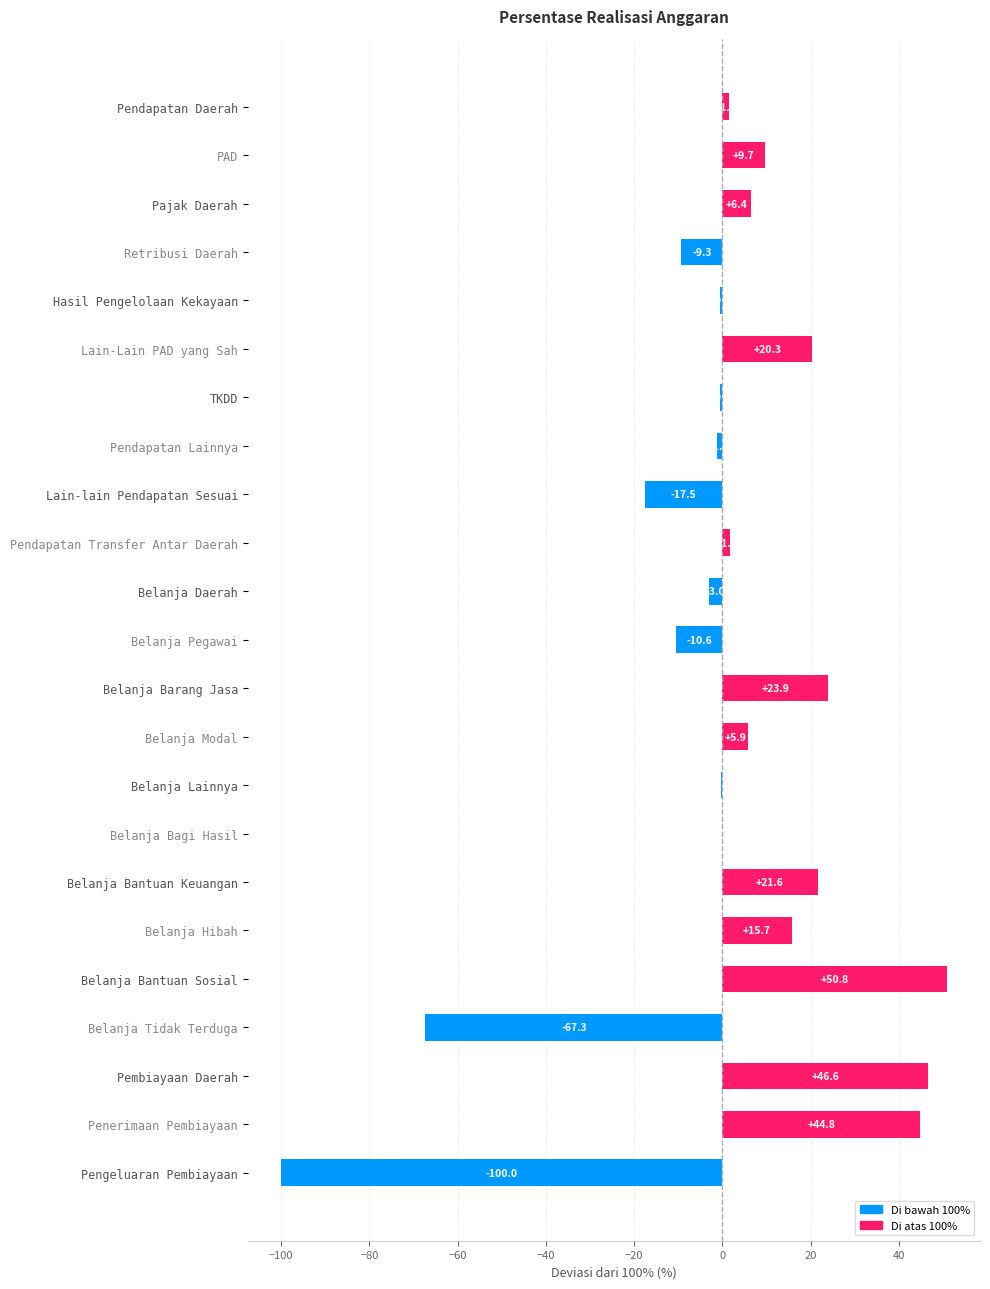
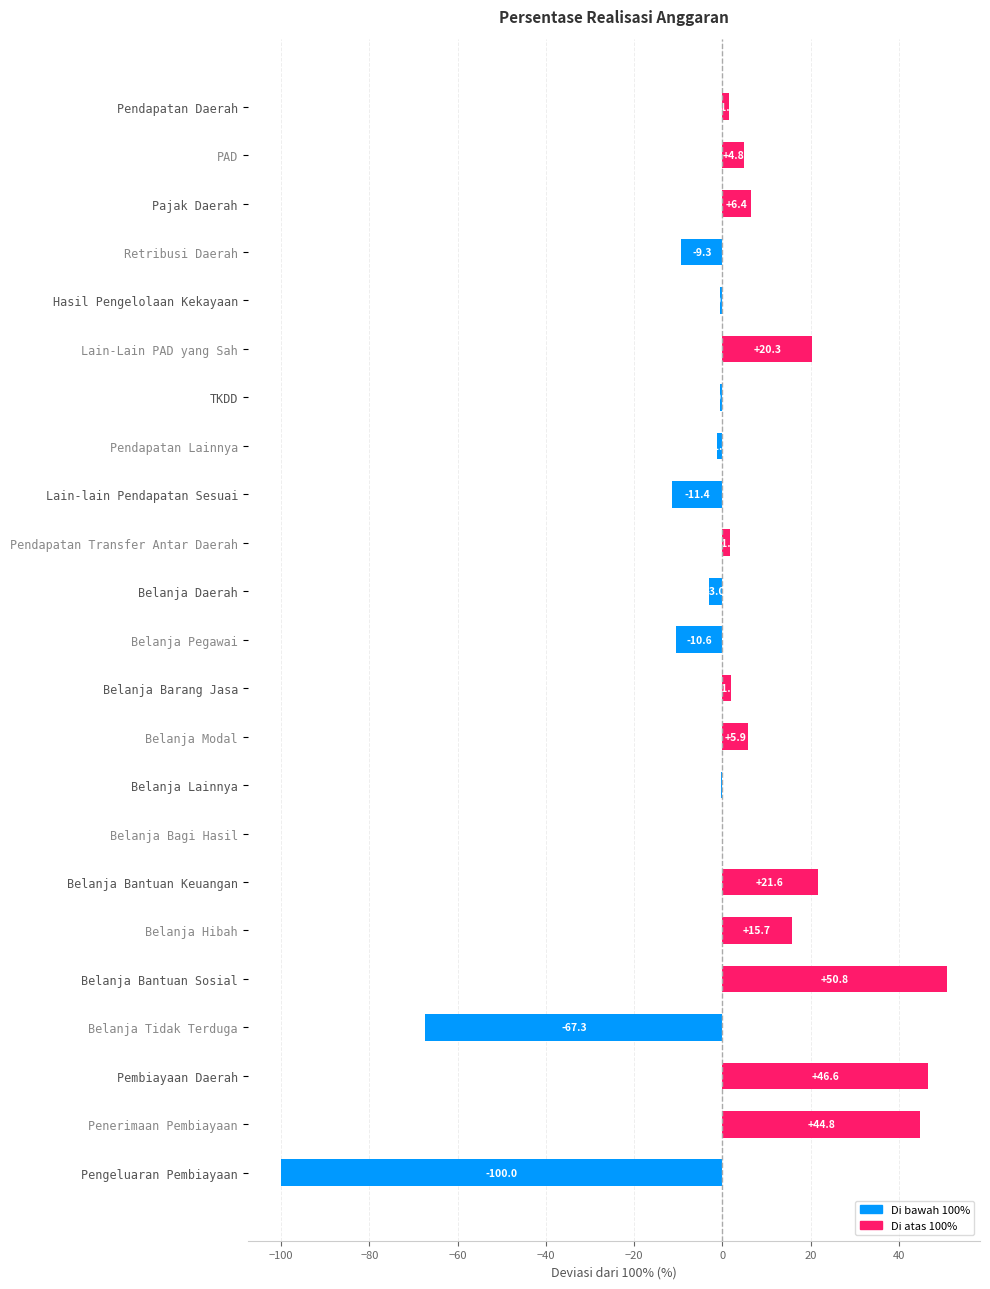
PAD: +9.7 -> +4.8
Lain-lain Pendapatan Sesuai: -17.5 -> -11.4
Belanja Barang Jasa: 24 -> 2
